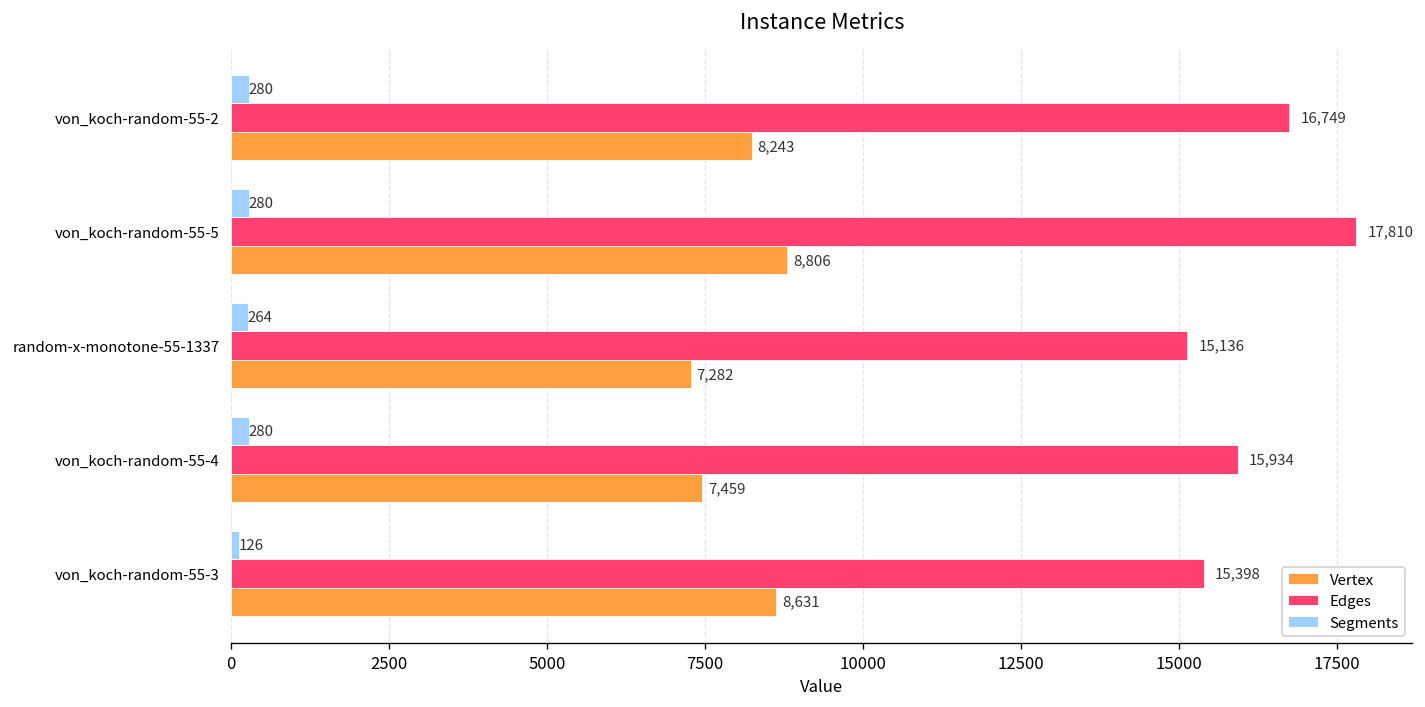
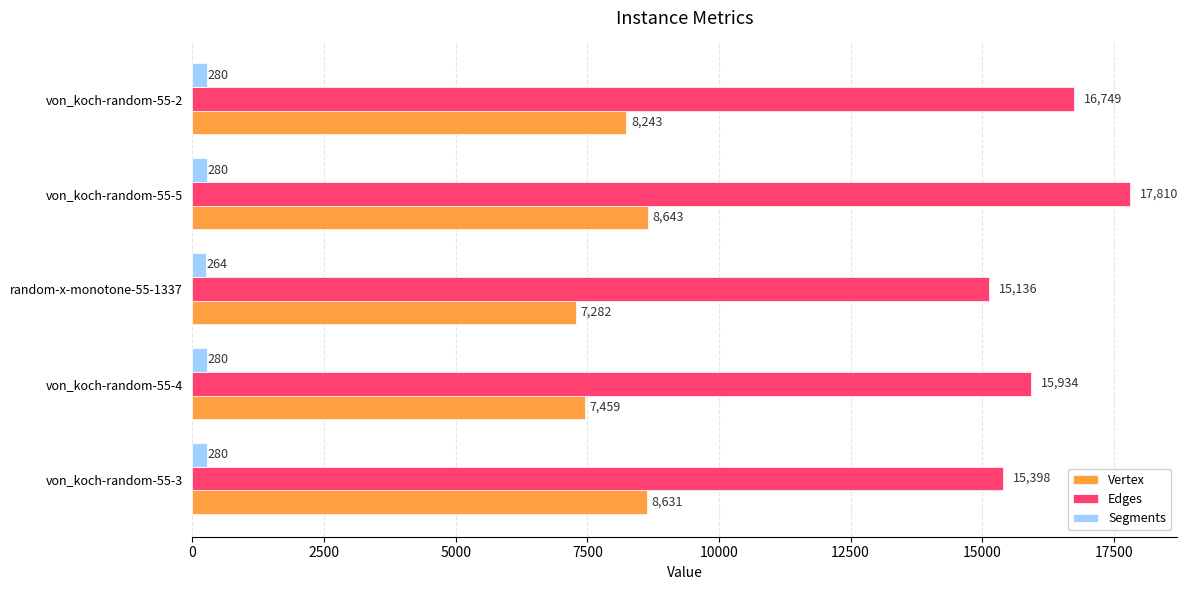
Vertex, von_koch-random-55-5: 8,806 -> 8,643
Segments, von_koch-random-55-3: 126 -> 280
